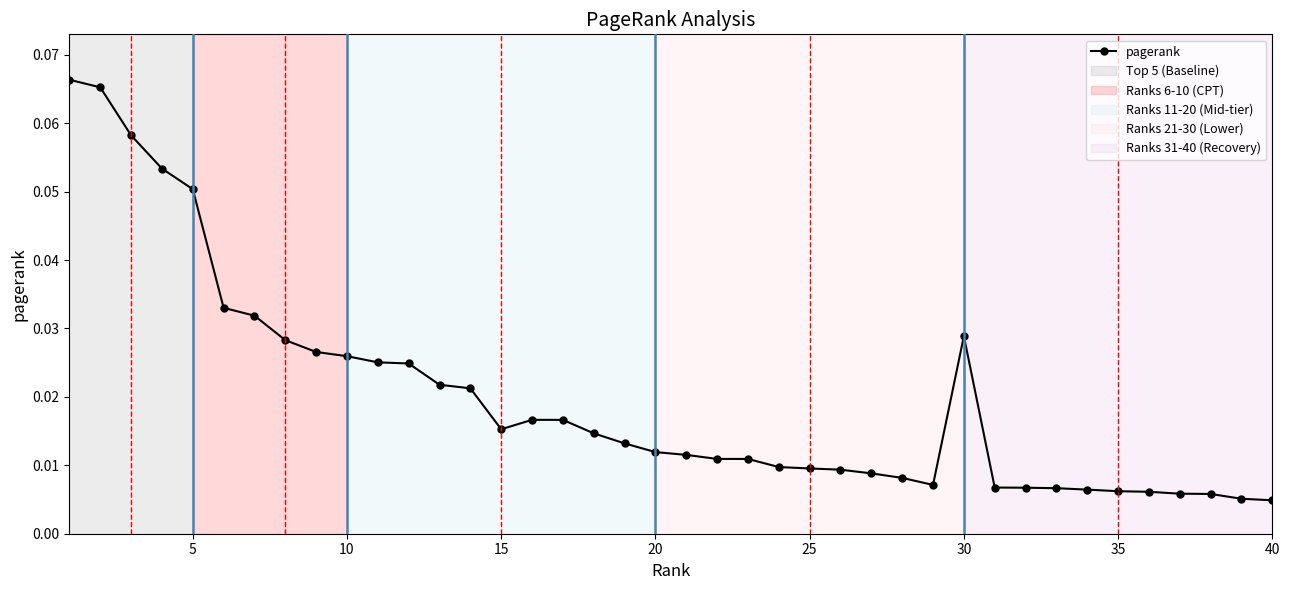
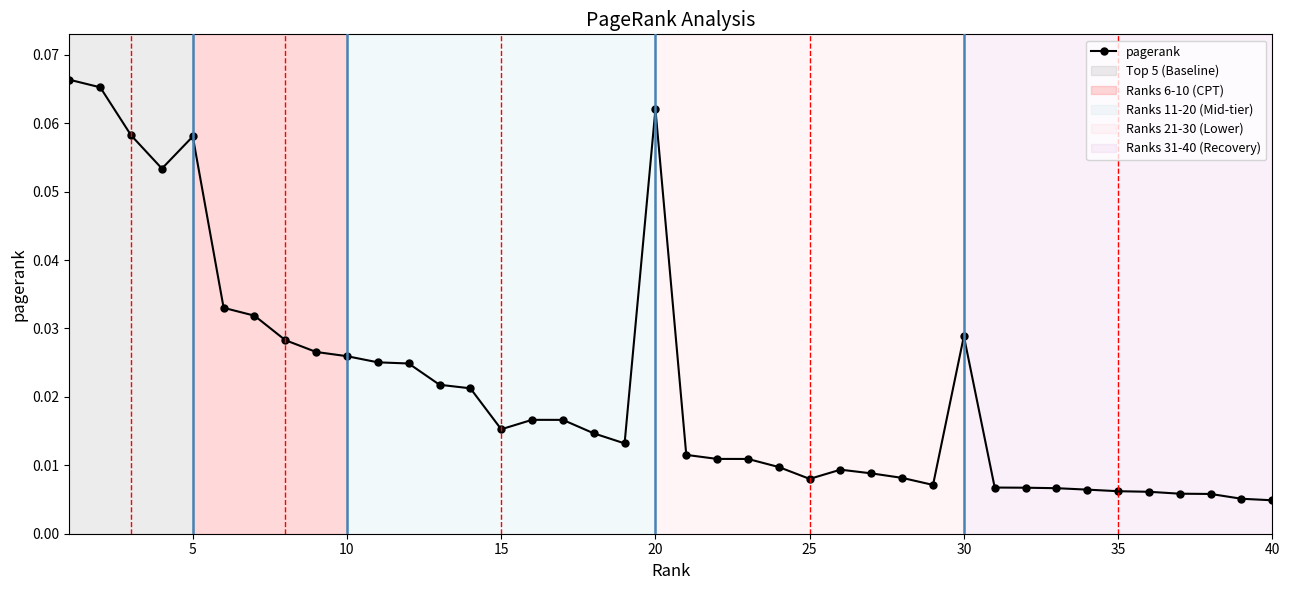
5: 0.050 -> 0.058
20: 0.012 -> 0.062
25: 0.010 -> 0.008
